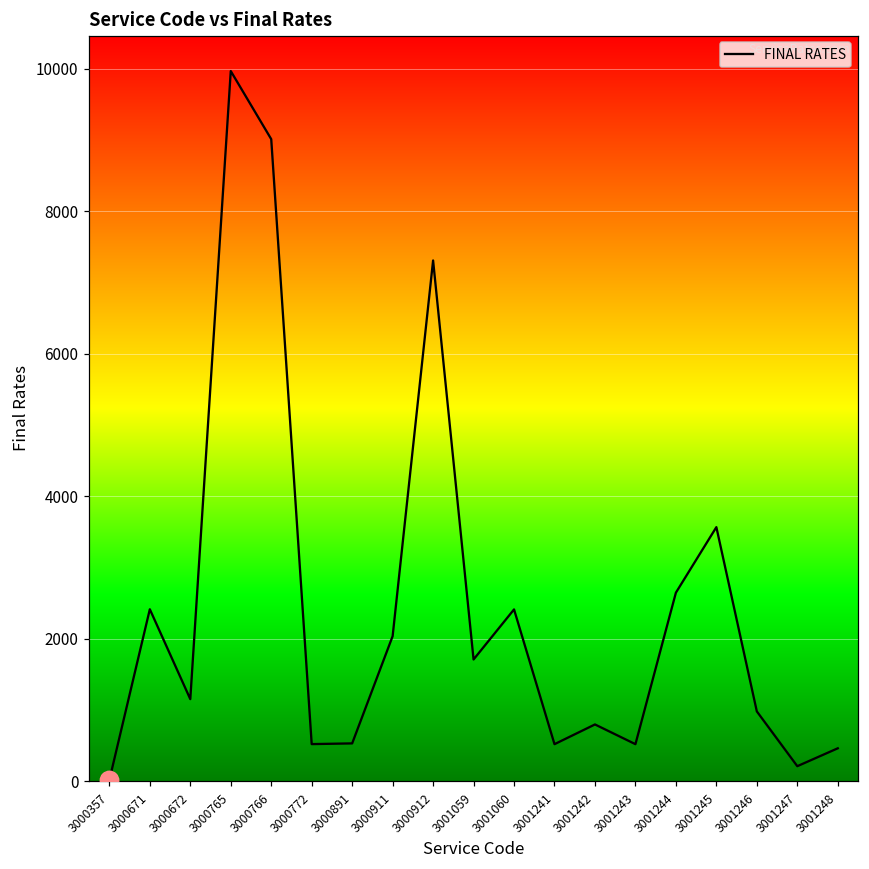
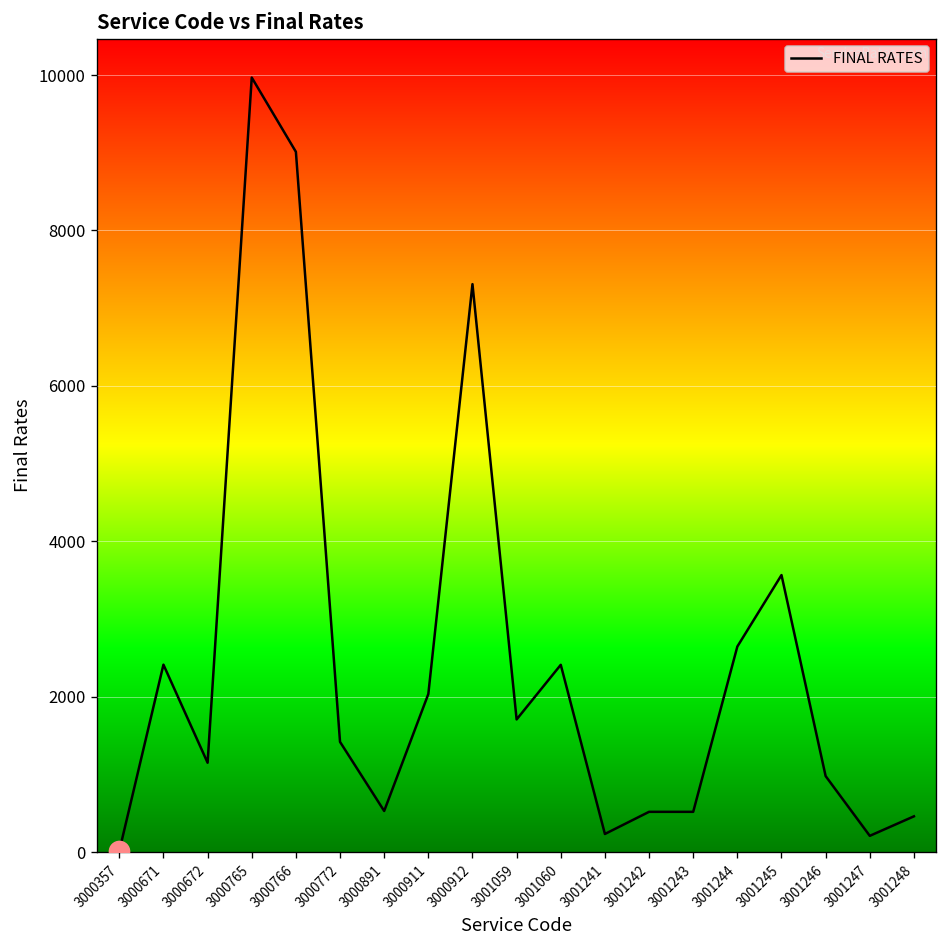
FINAL RATES, 3000772: 500 -> 1400
FINAL RATES, 3001241: 500 -> 200
FINAL RATES, 3001242: 800 -> 500
